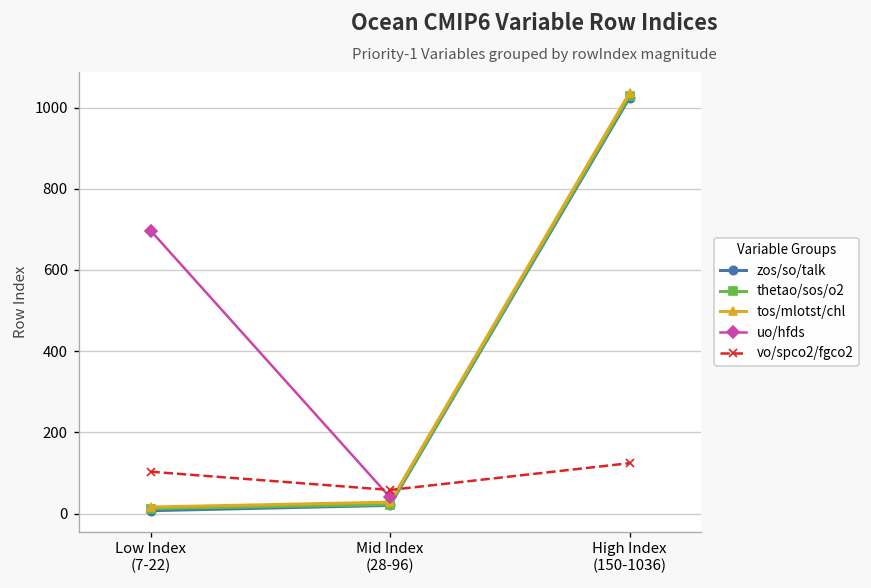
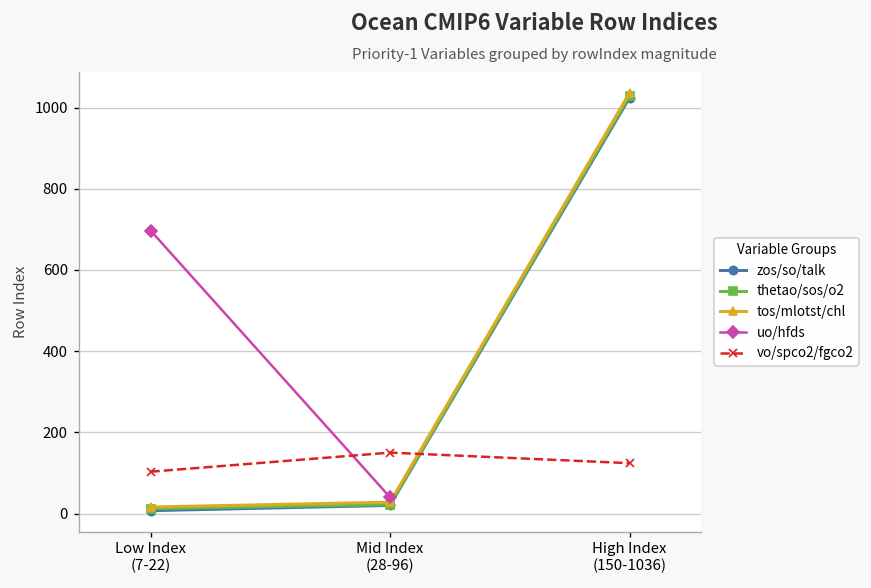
vo/spco2/fgco2, Mid Index (28-96): 60 -> 150
